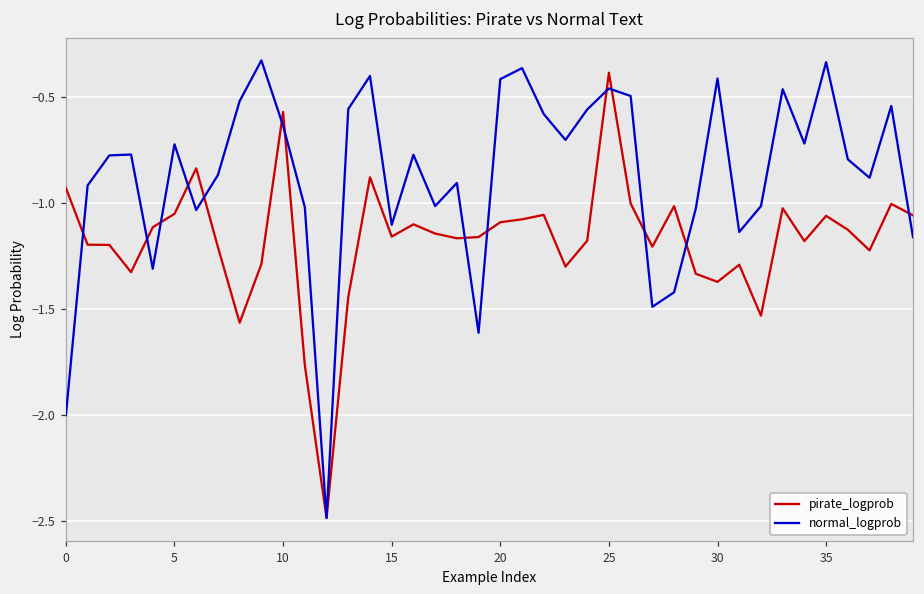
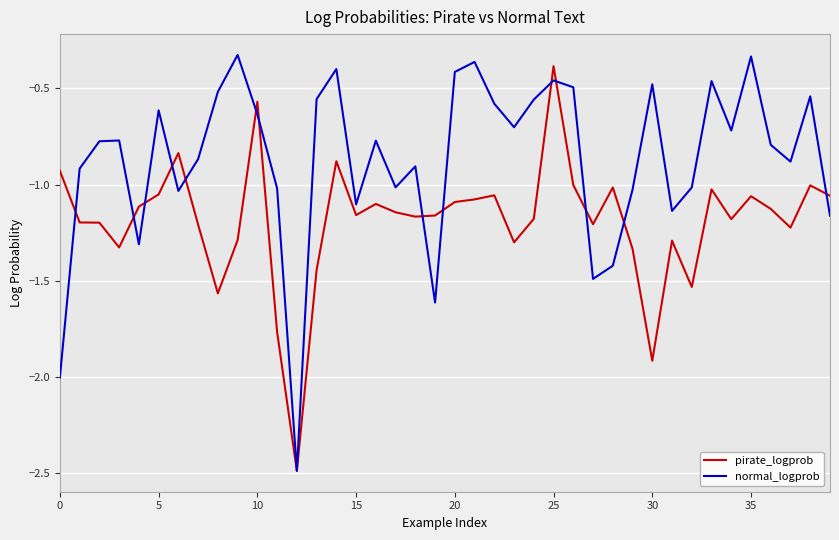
normal_logprob, 5: -0.72 -> -0.61
pirate_logprob, 30: -1.37 -> -1.91
normal_logprob, 30: -0.41 -> -0.48
